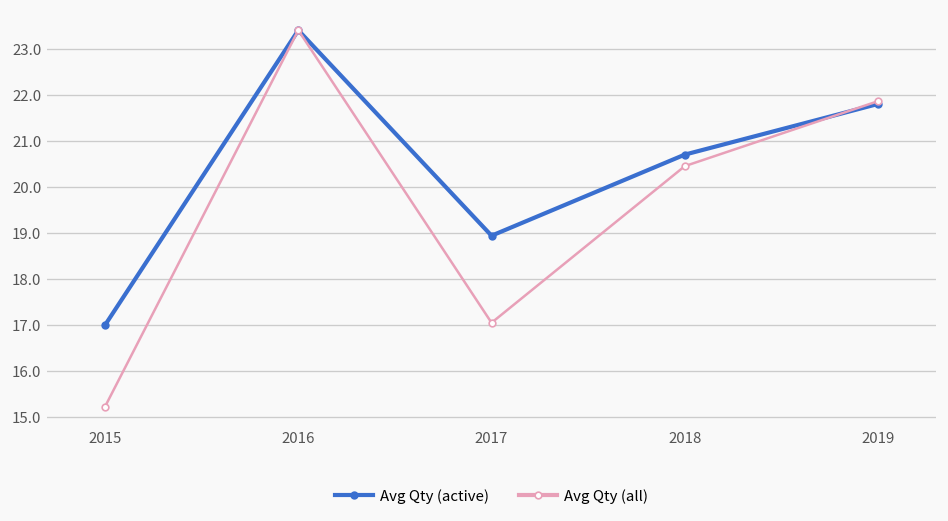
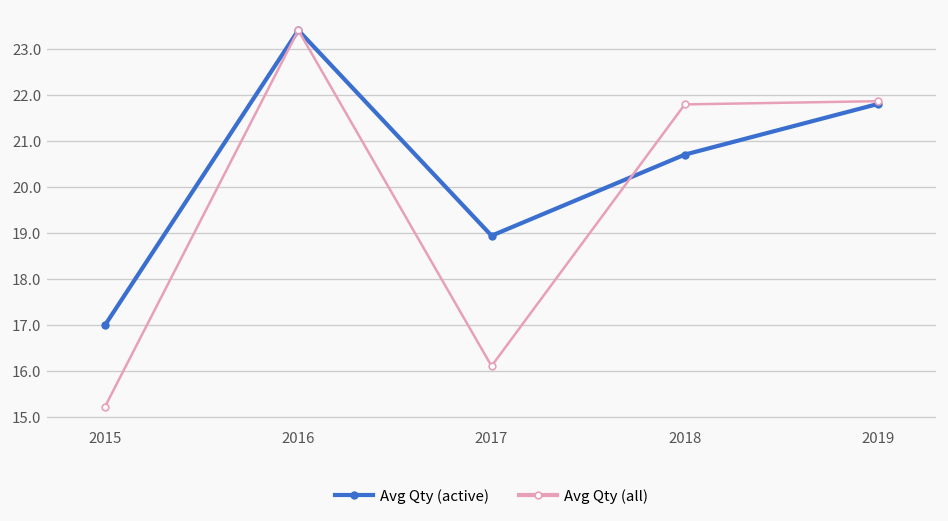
Avg Qty (all), 2017: 17.1 -> 16.1
Avg Qty (all), 2018: 20.5 -> 21.8
